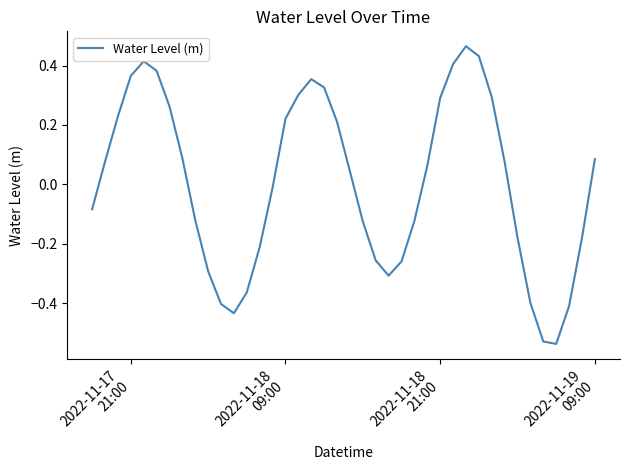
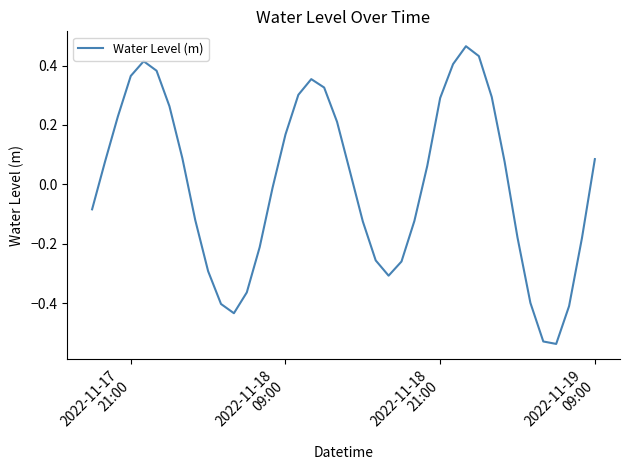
2022-11-18 09:00: 0.22 -> 0.17
